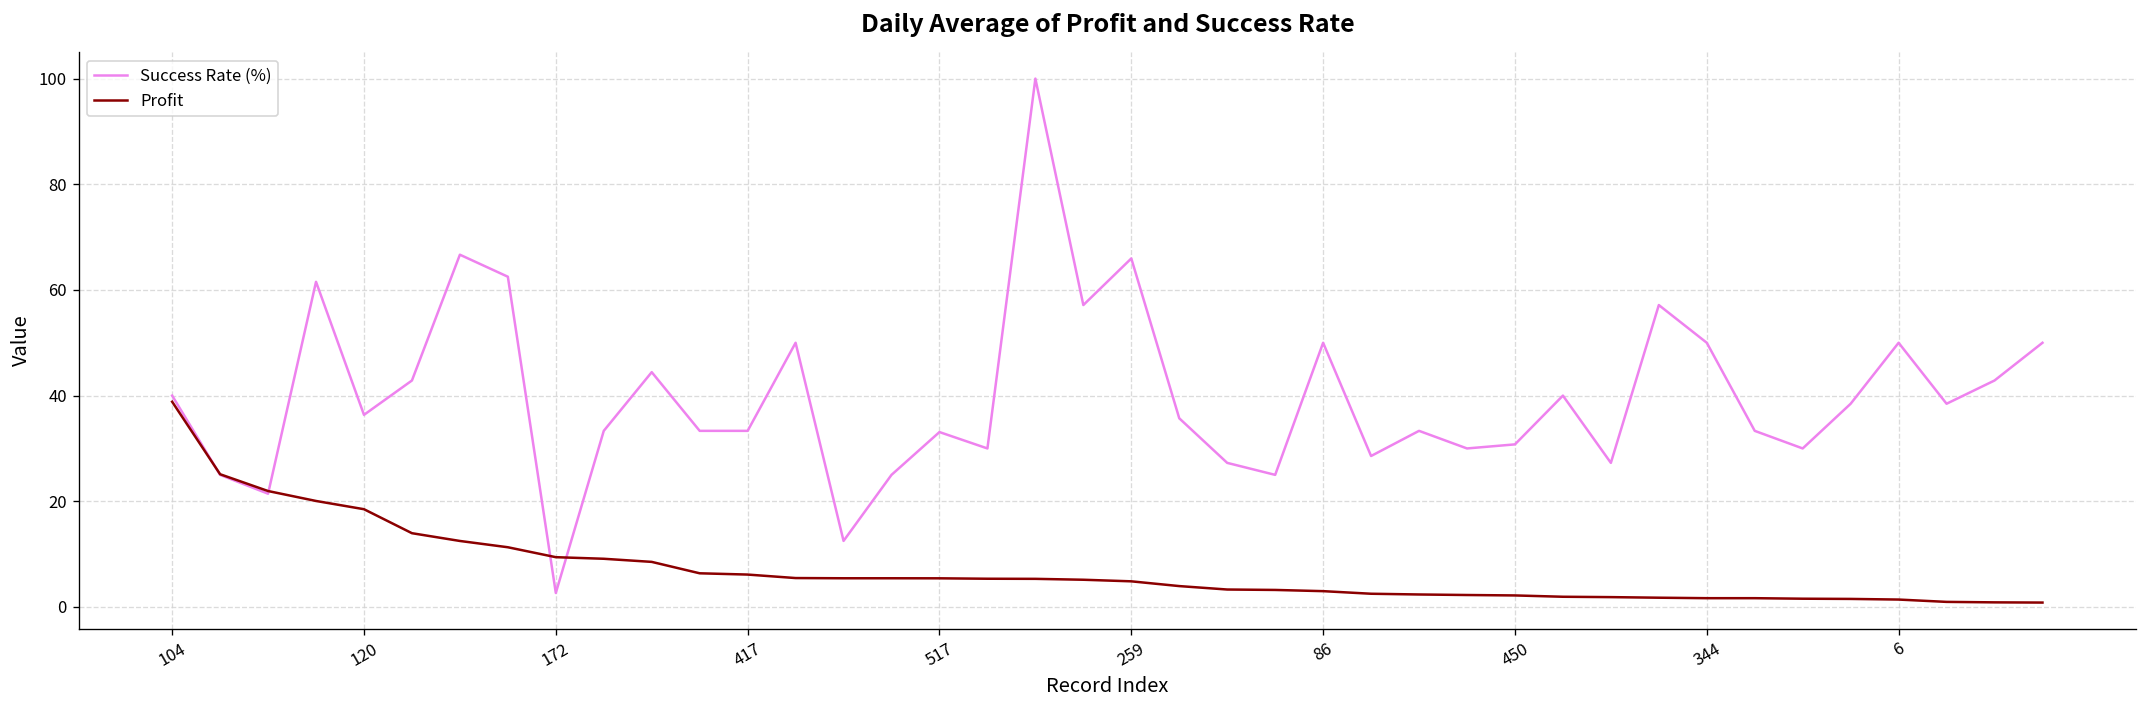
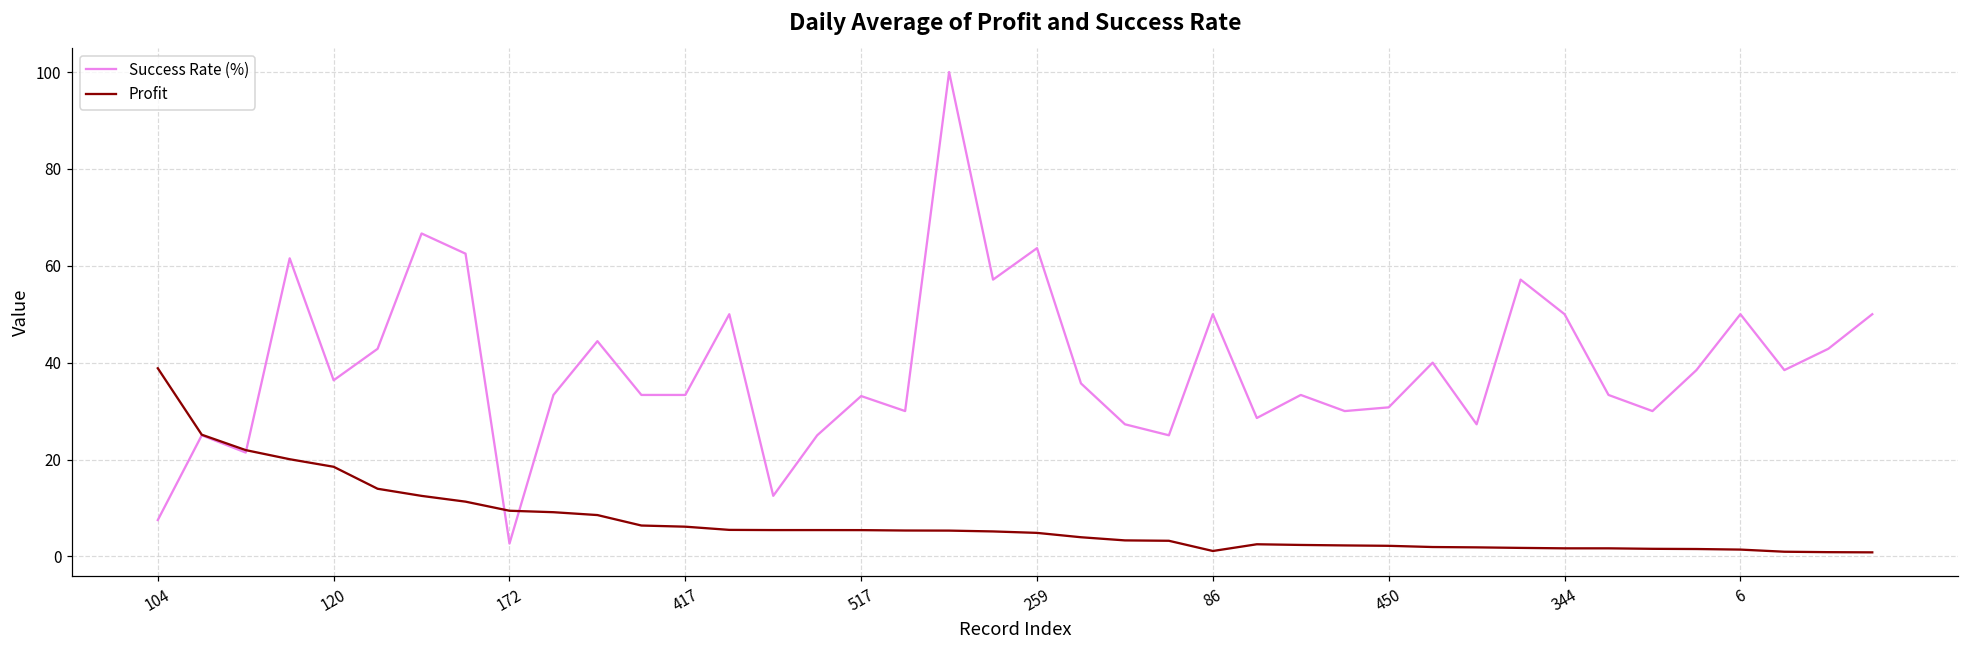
Success Rate (%), 104: 40 -> 8
Success Rate (%), 259: 66 -> 64
Profit, 86: 3 -> 1
